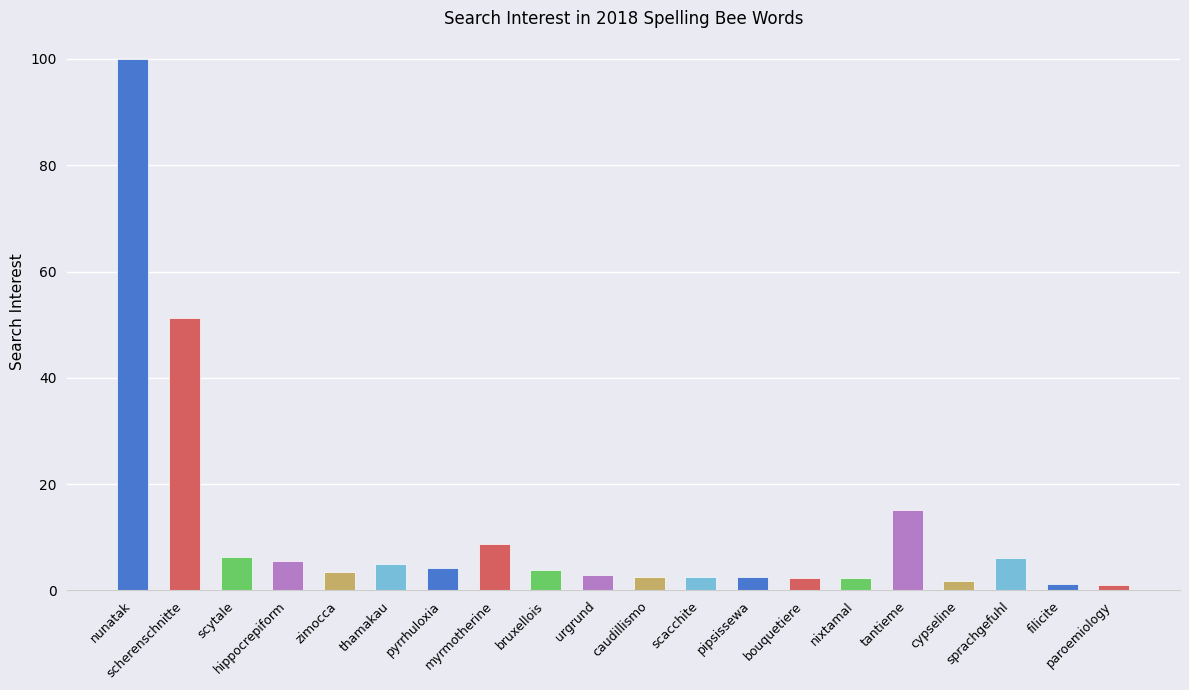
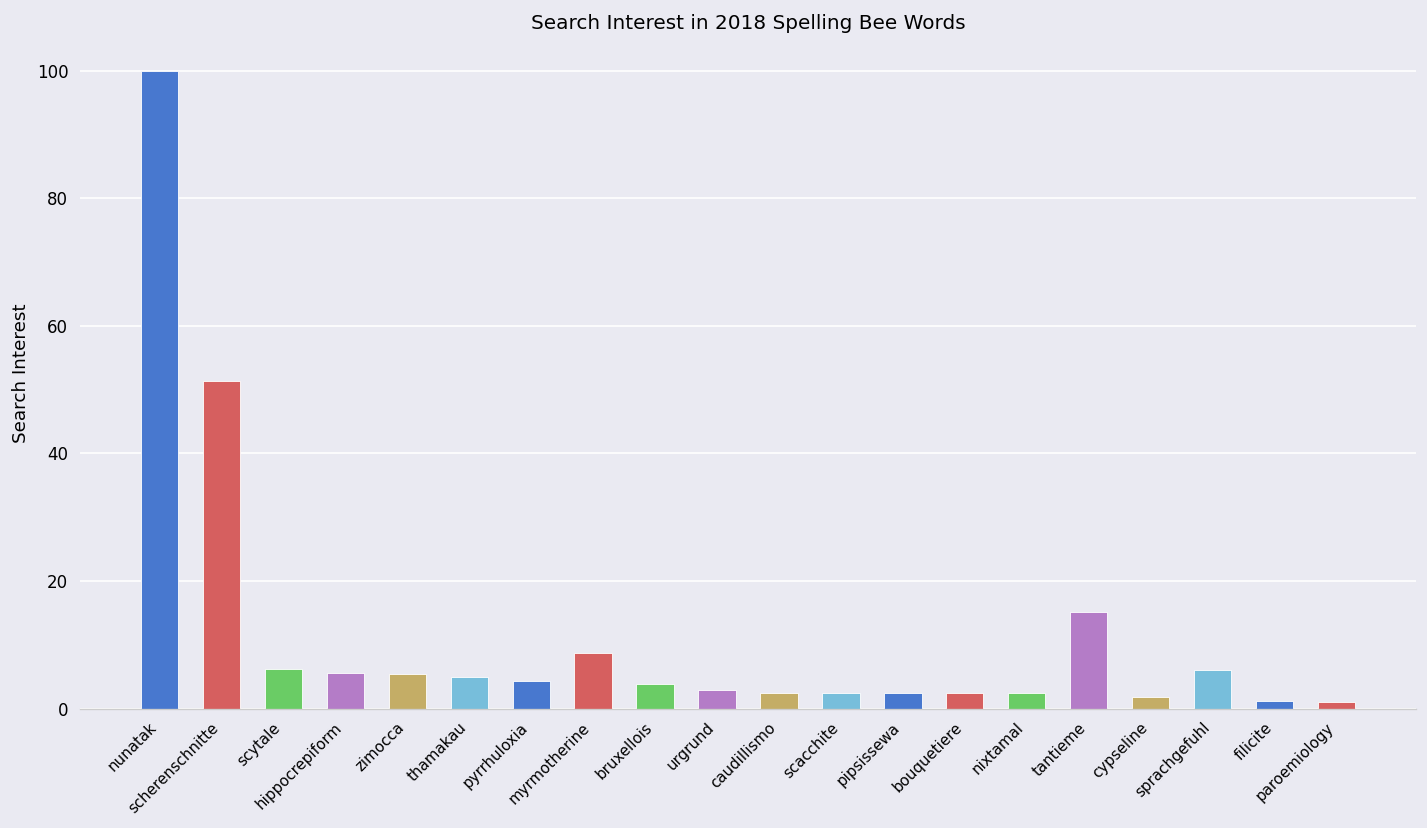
zimocca: 4 -> 5
